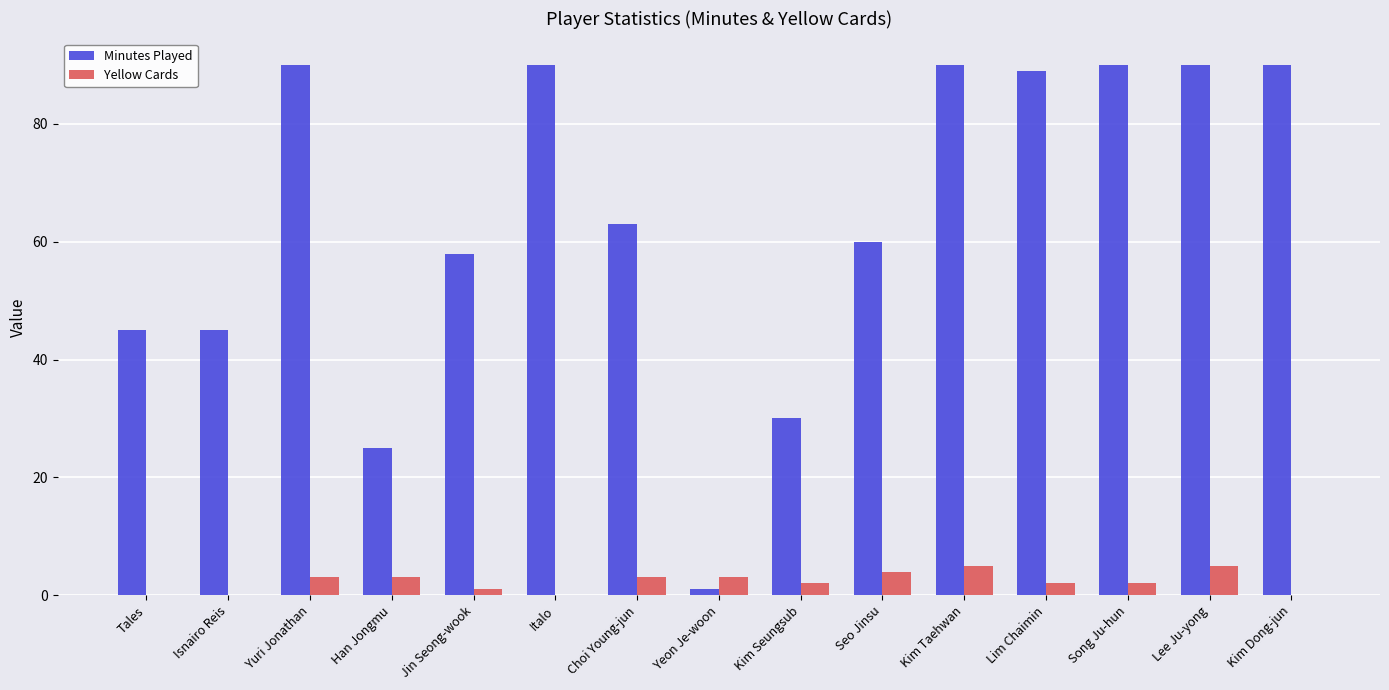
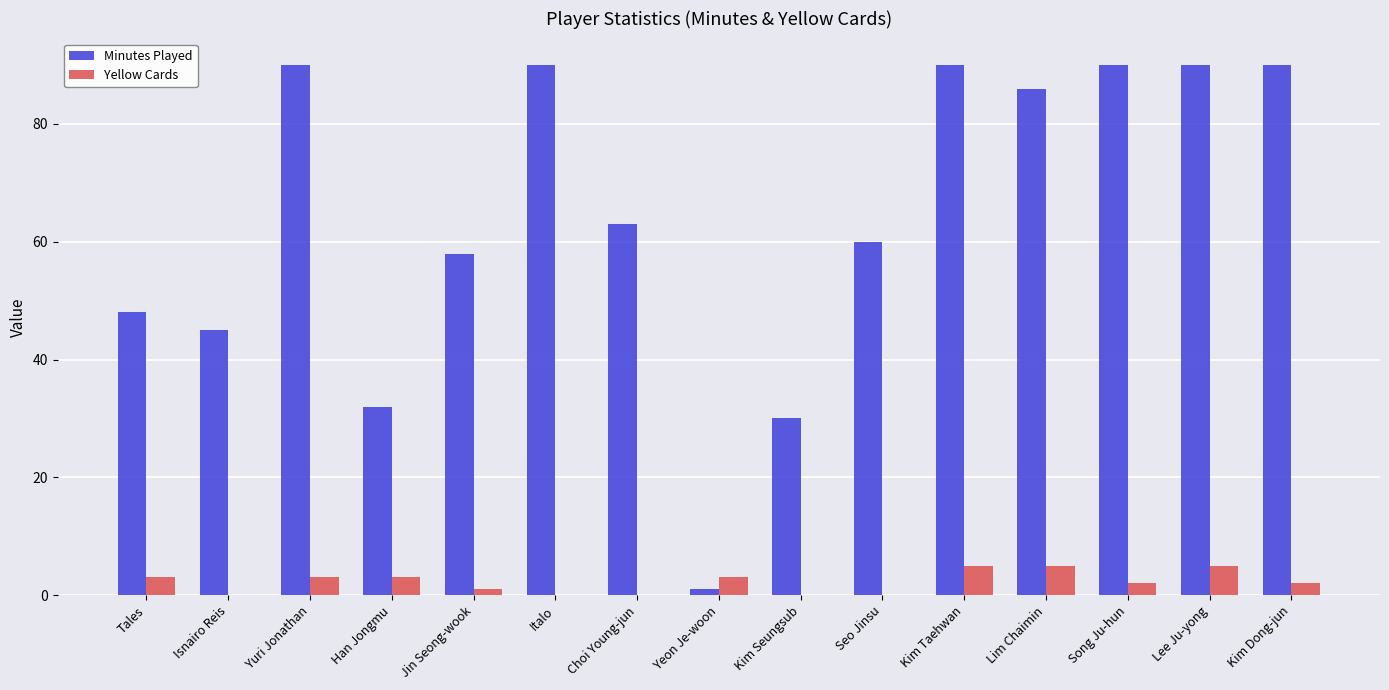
Minutes Played, Tales: 45 -> 48
Yellow Cards, Tales: 0 -> 3
Minutes Played, Han Jongmu: 25 -> 32
Yellow Cards, Choi Young-jun: 3 -> 0
Yellow Cards, Kim Seungsub: 2 -> 0
Yellow Cards, Seo Jinsu: 4 -> 0
Minutes Played, Lim Chaimin: 89 -> 86
Yellow Cards, Lim Chaimin: 2 -> 5
Yellow Cards, Kim Dong-jun: 0 -> 2
